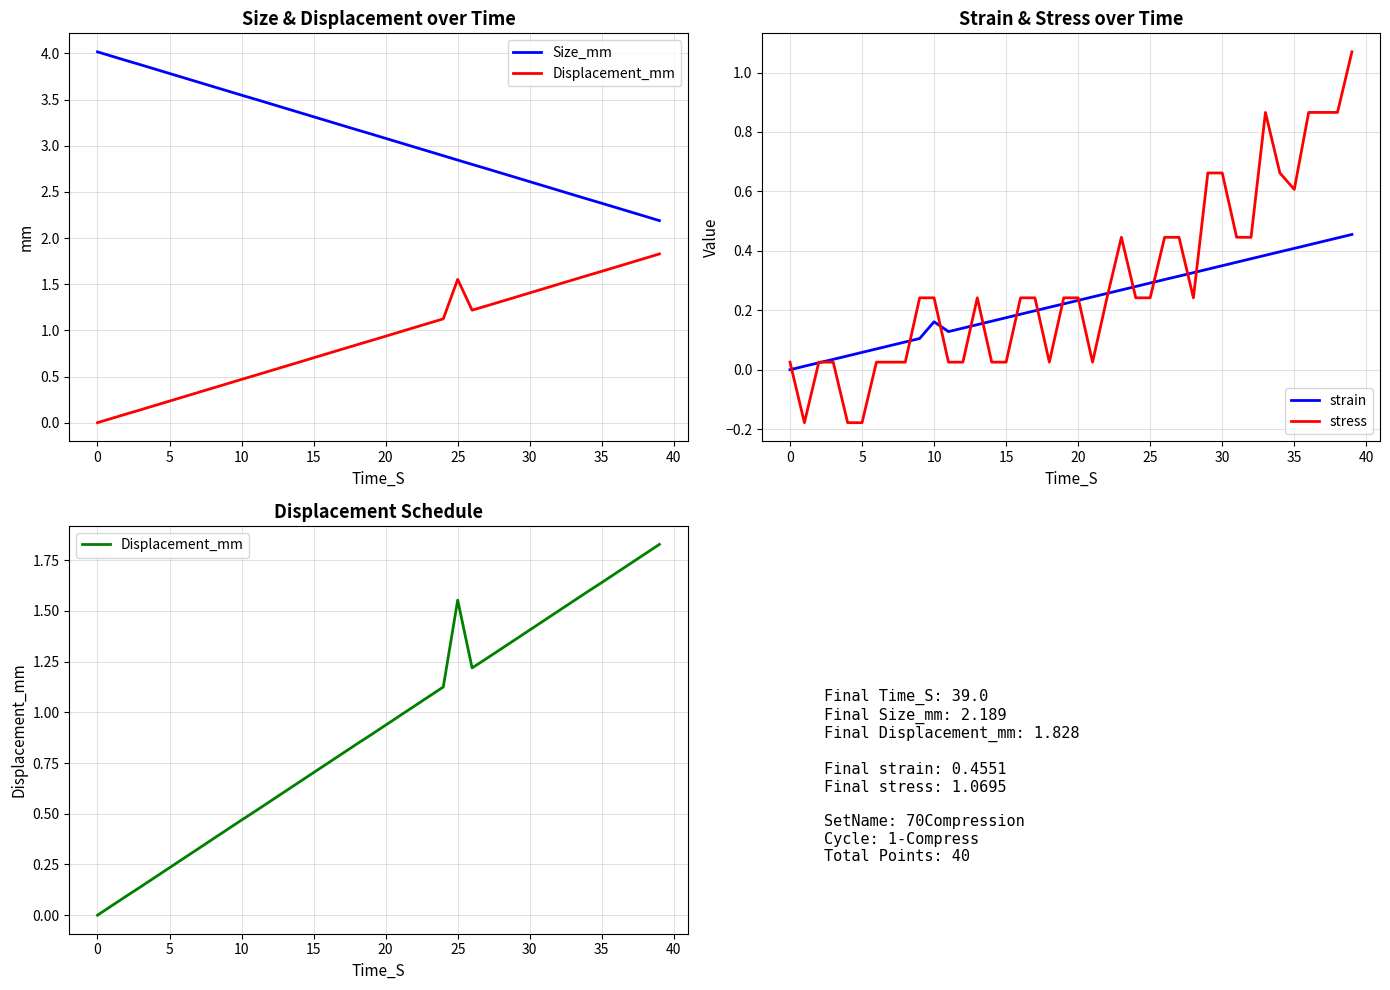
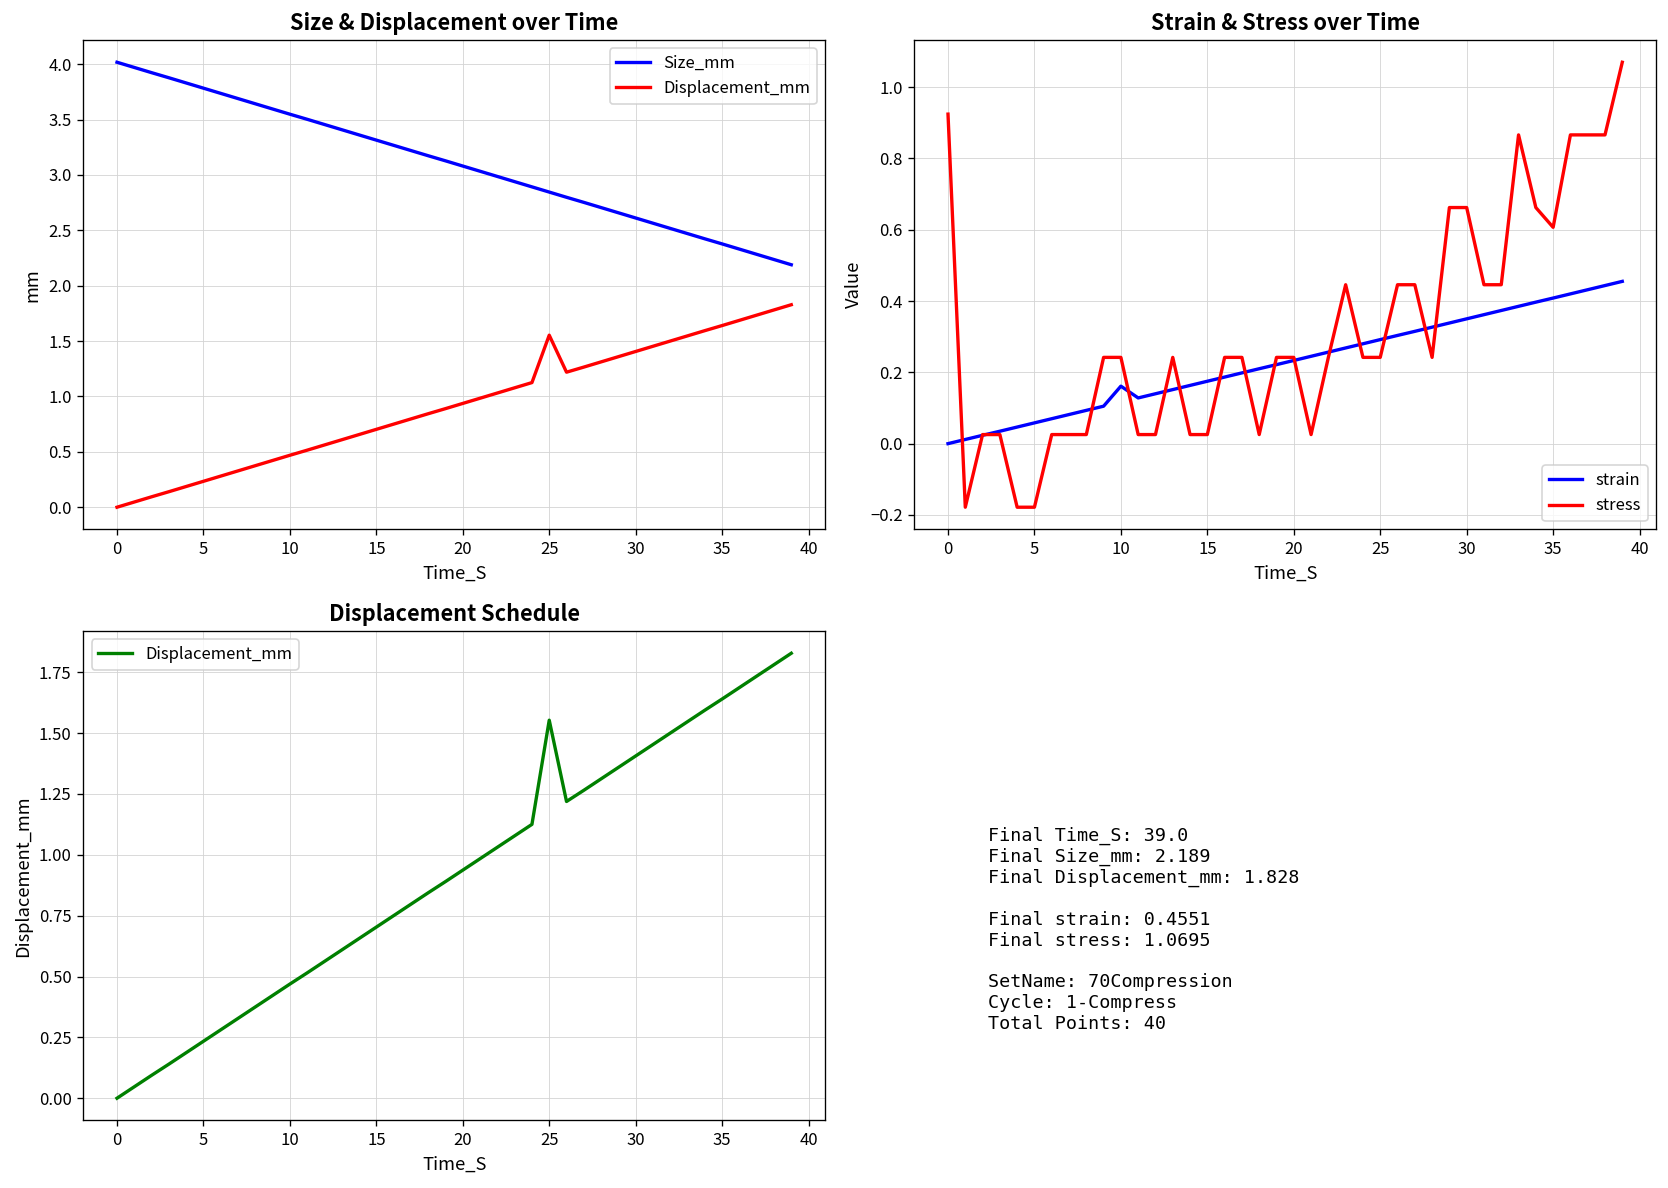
Strain & Stress over Time, stress, 0: 0.03 -> 0.92
